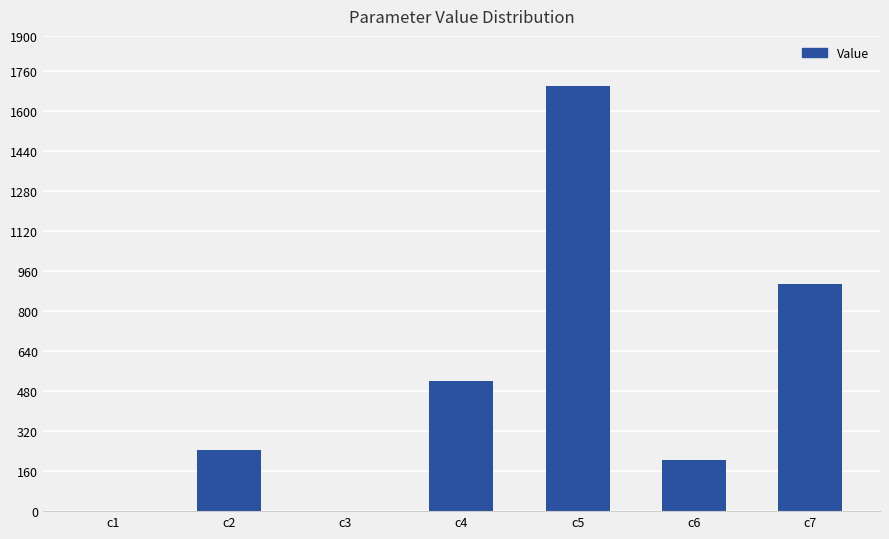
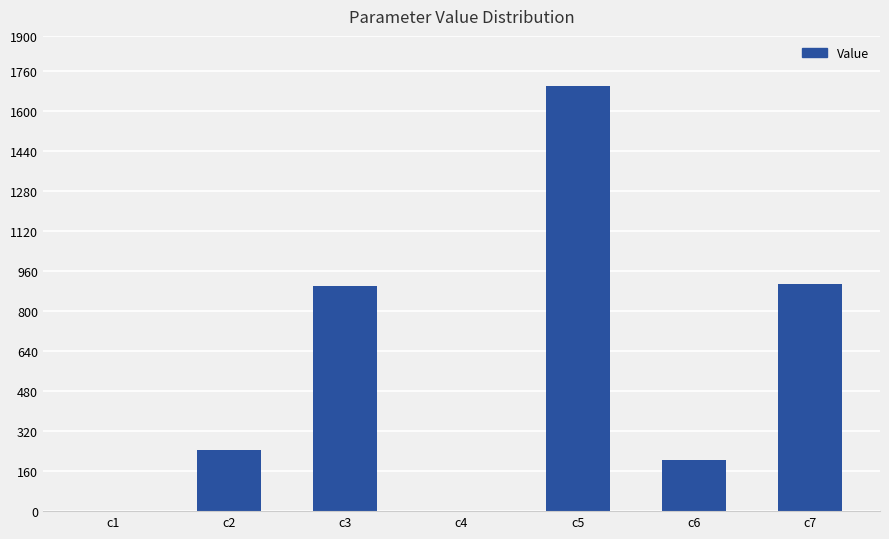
c3: 0 -> 900
c4: 520 -> 0
